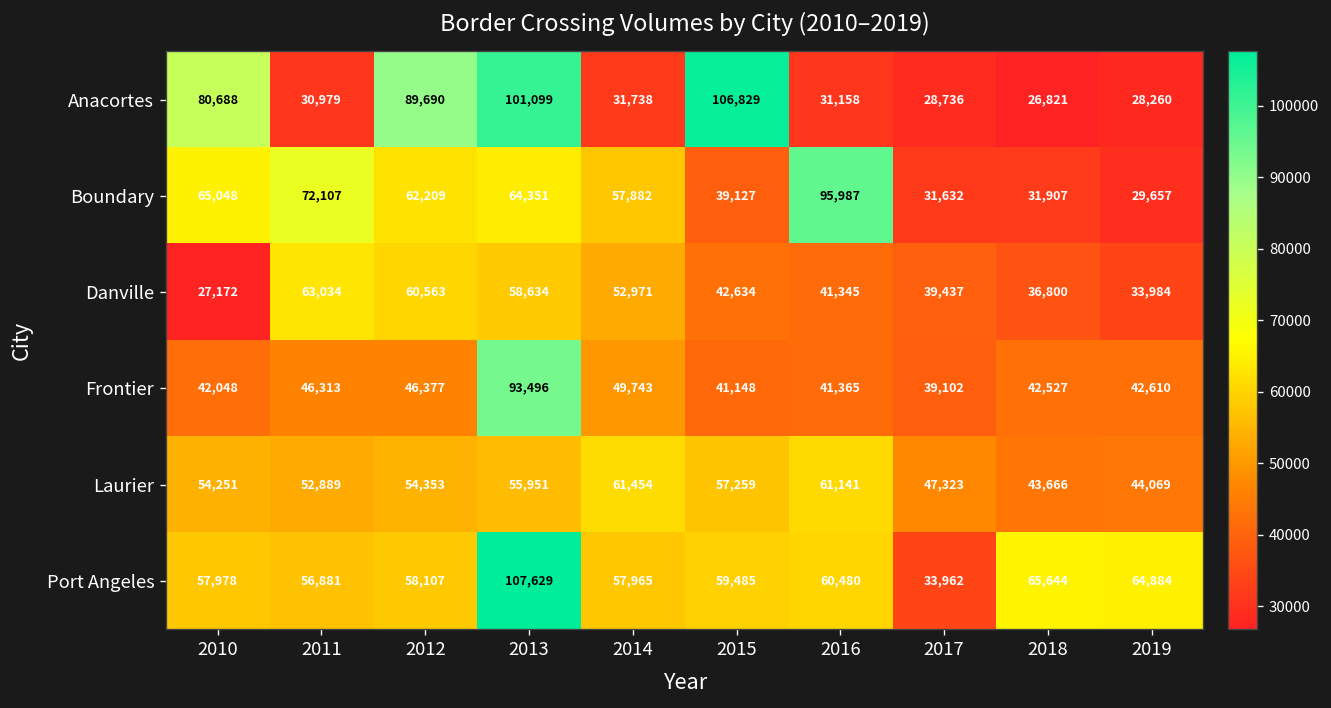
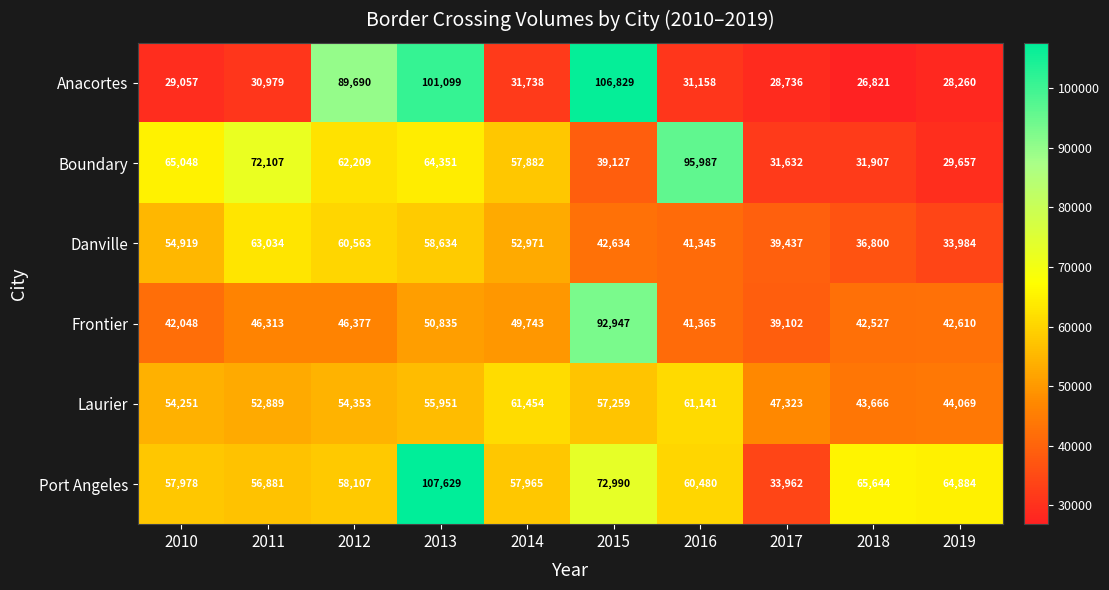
Anacortes, 2010: 80,688 -> 29,057
Danville, 2010: 27,172 -> 54,919
Frontier, 2013: 93,496 -> 50,835
Frontier, 2015: 41,148 -> 92,947
Port Angeles, 2015: 59,485 -> 72,990
